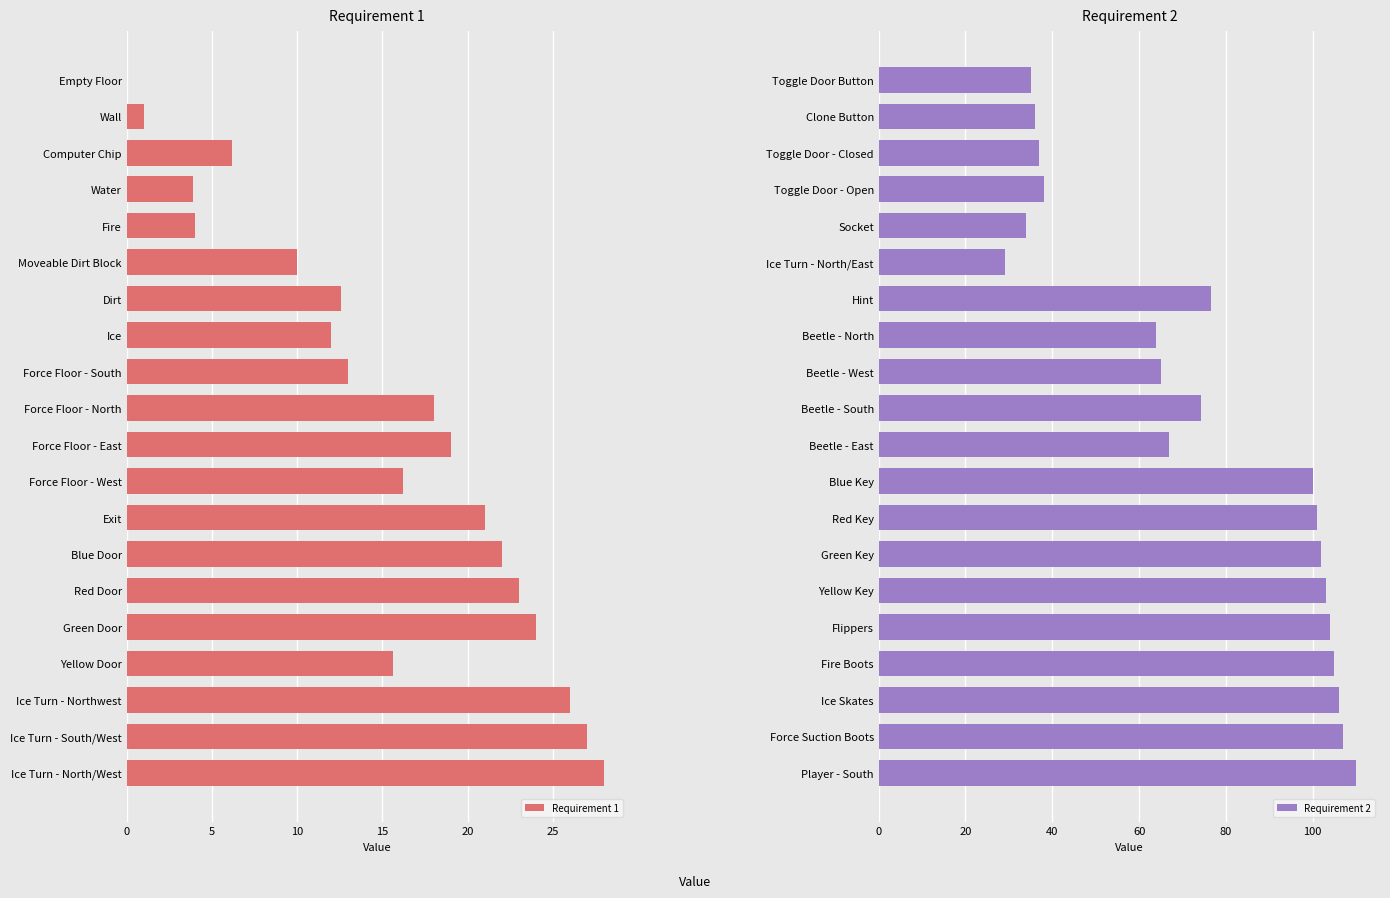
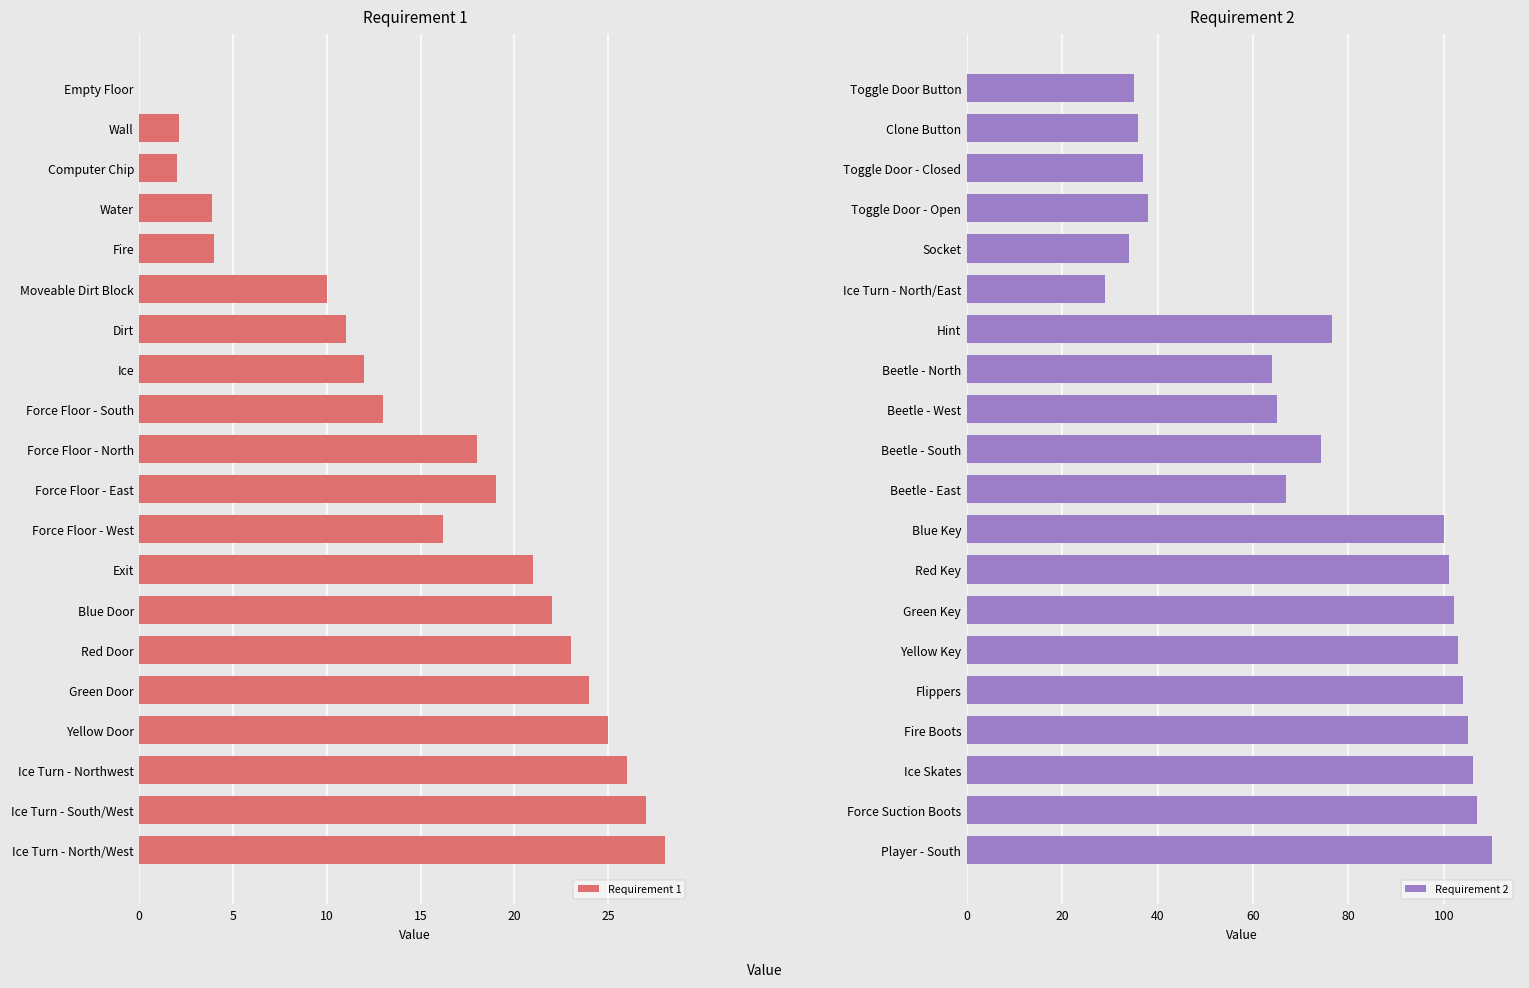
Requirement 1, Wall: 1.0 -> 2.1
Requirement 1, Computer Chip: 6.2 -> 2.0
Requirement 1, Dirt: 12.6 -> 11.0
Requirement 1, Yellow Door: 15.6 -> 25.0
